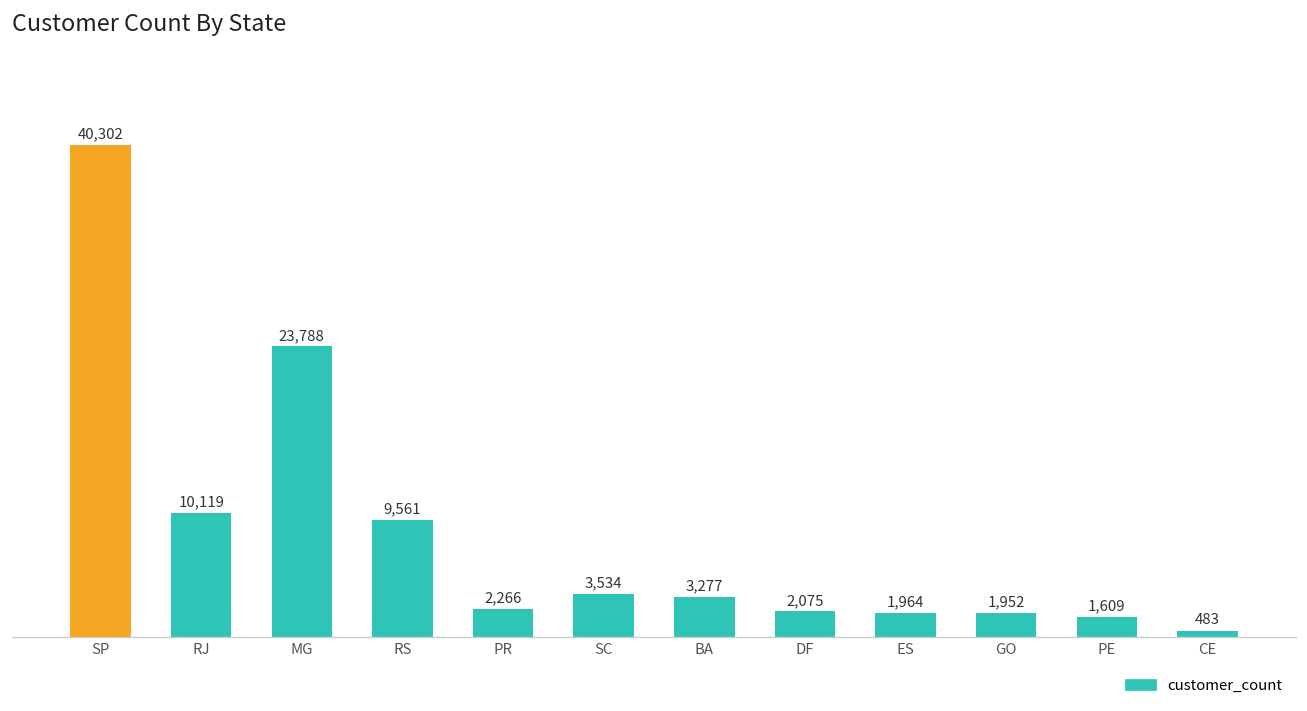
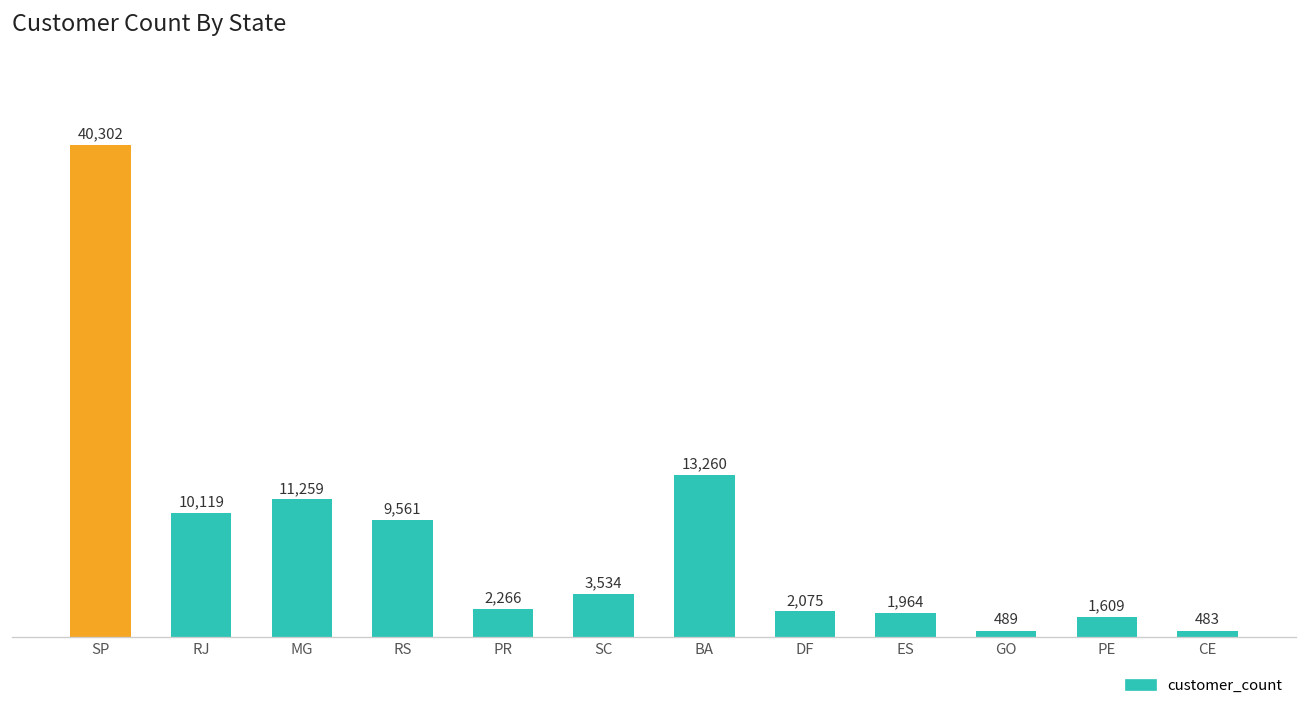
MG: 23,788 -> 11,259
BA: 3,277 -> 13,260
GO: 1,952 -> 489
